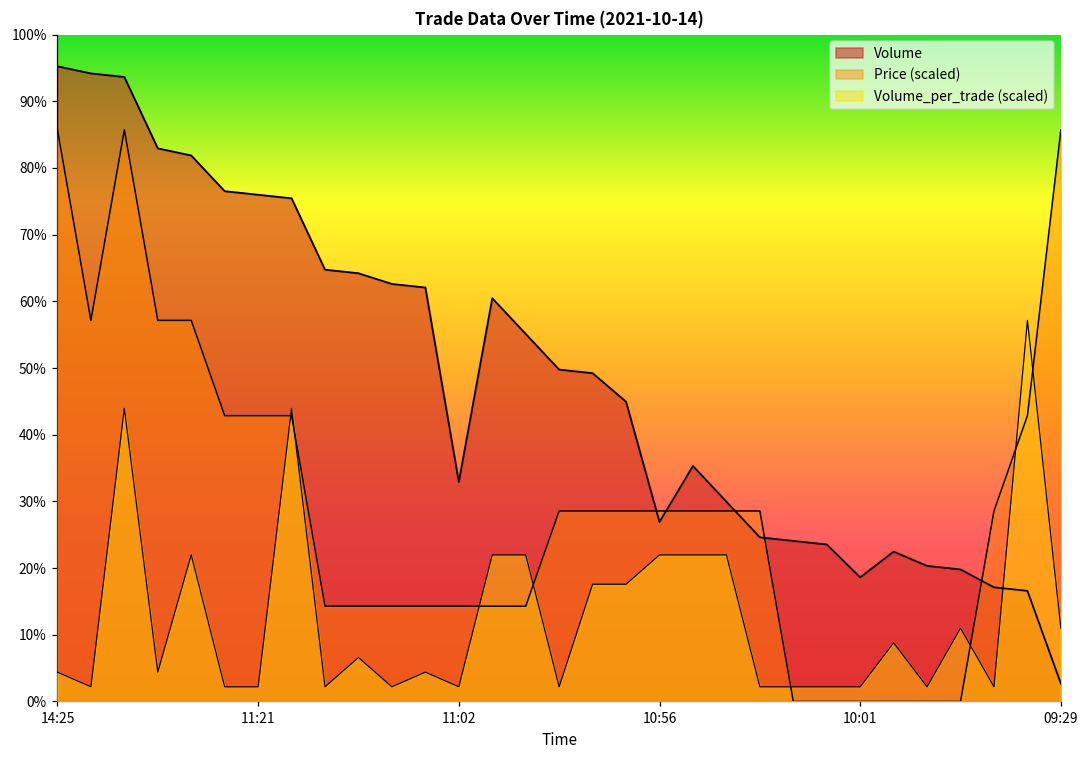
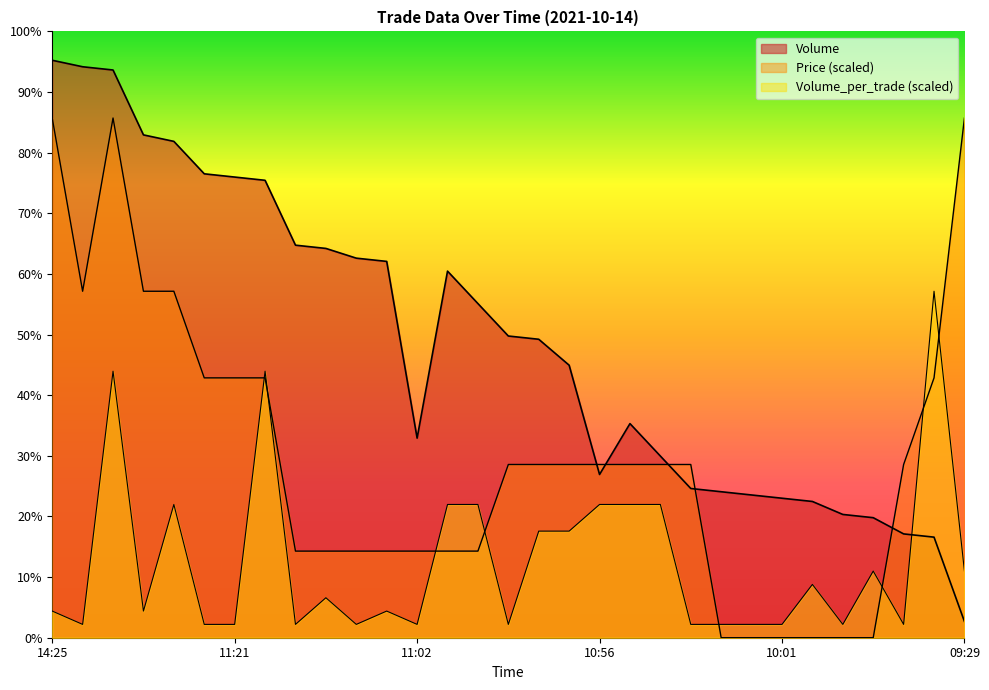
Volume, 10:01: 19% -> 23%
